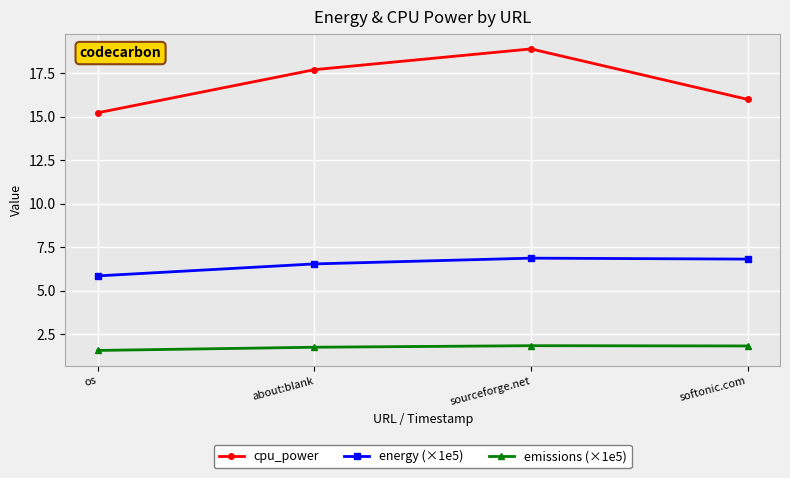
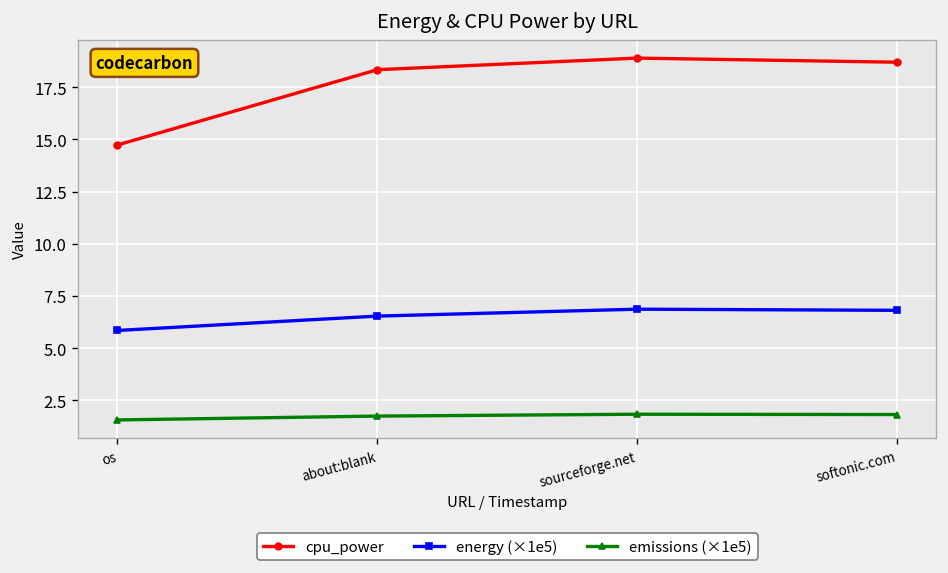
cpu_power, os: 15.2 -> 14.7
cpu_power, about:blank: 17.7 -> 18.3
cpu_power, softonic.com: 16.0 -> 18.7
